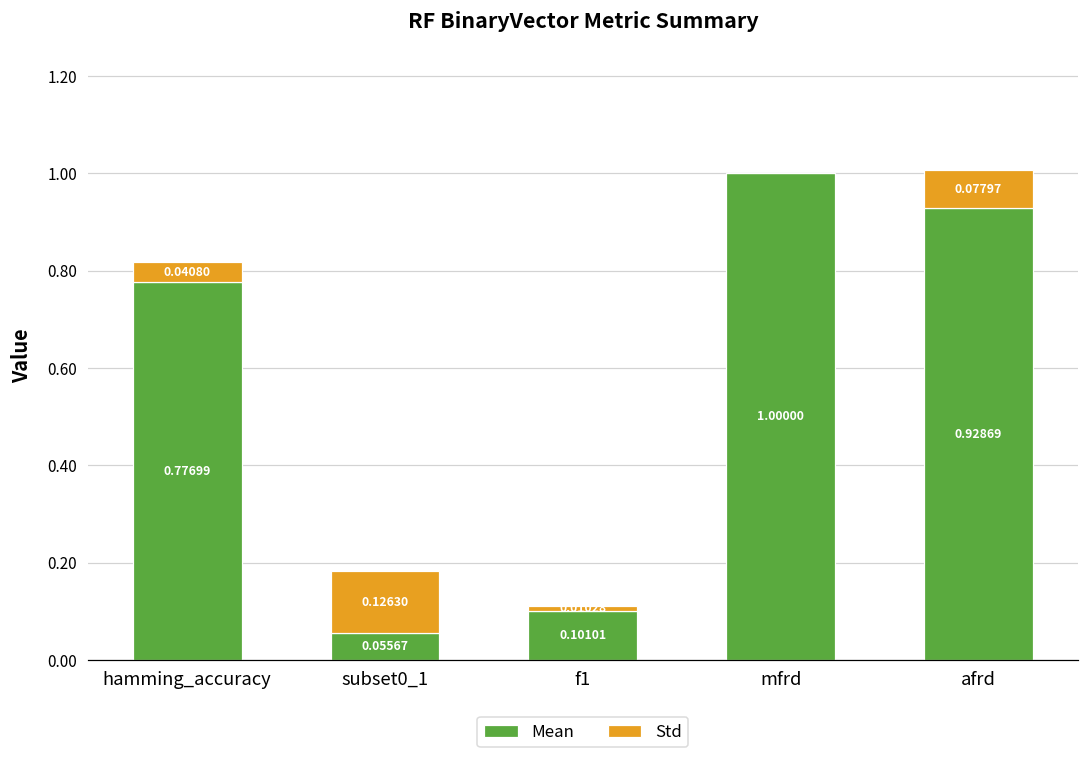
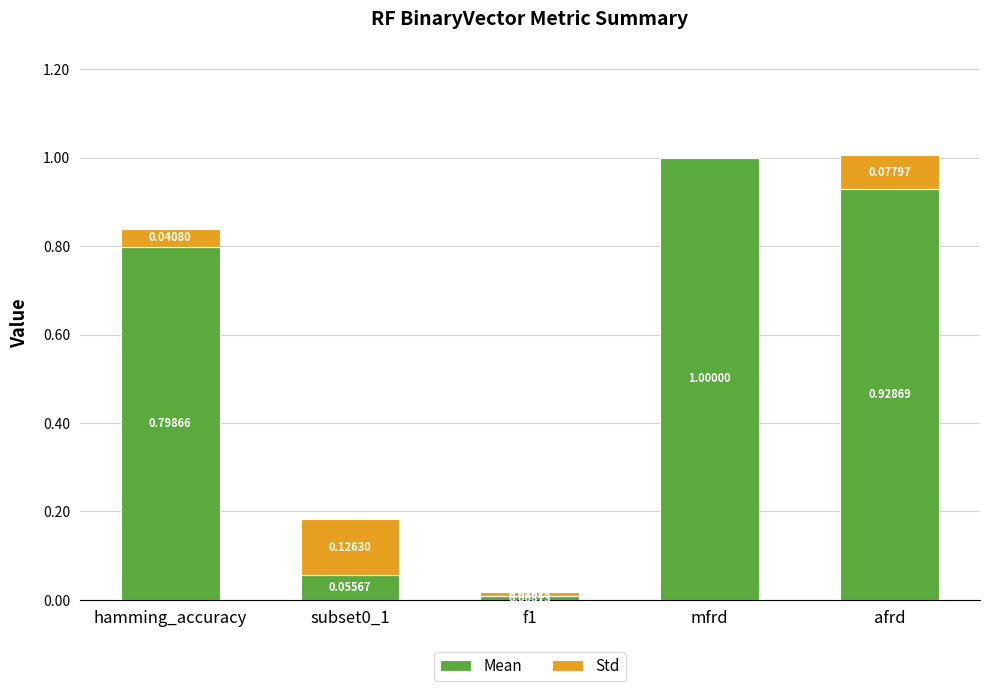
Mean, hamming_accuracy: 0.77699 -> 0.79866
Mean, f1: 0.10 -> 0.01
